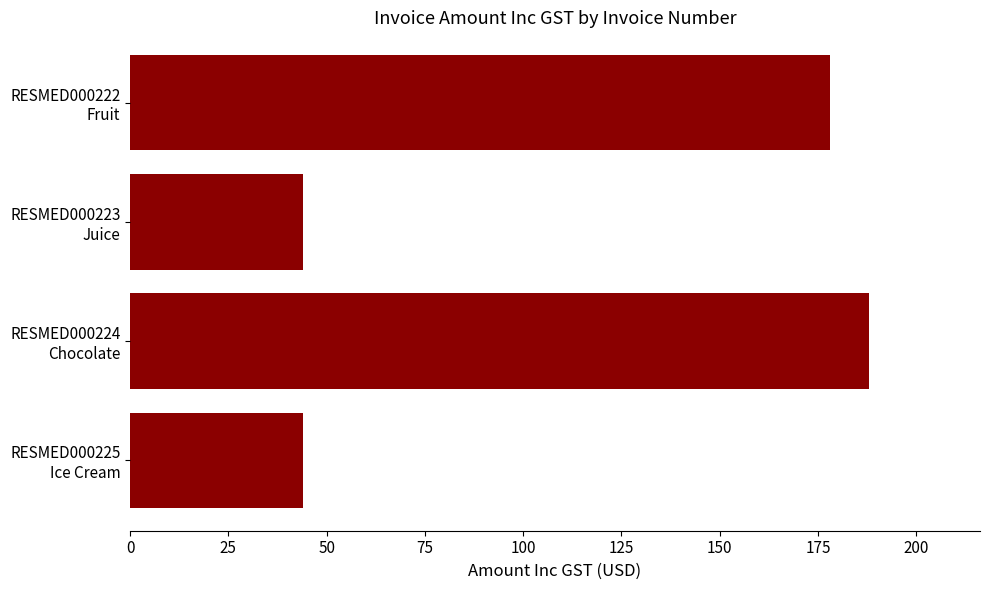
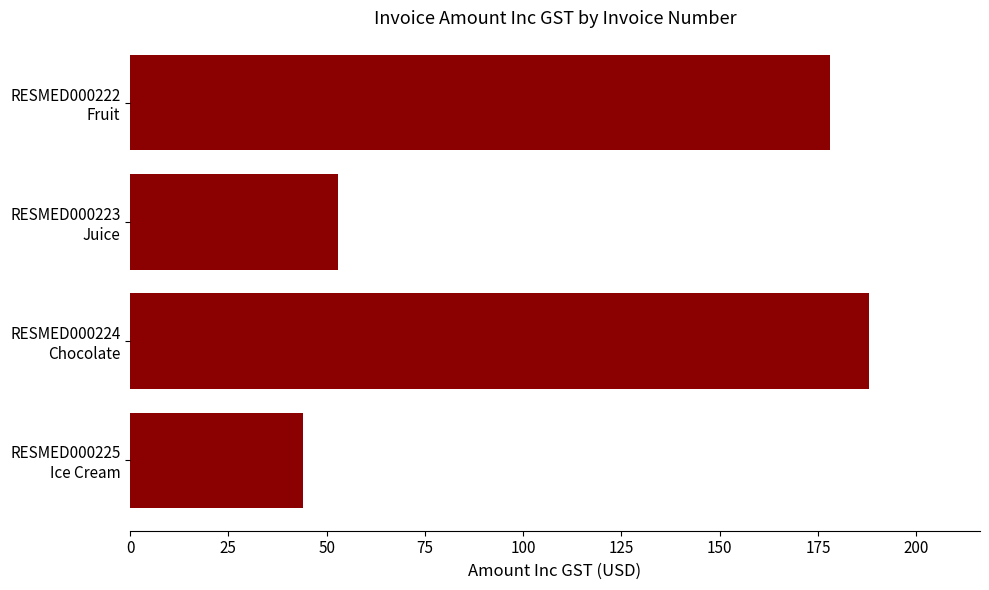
RESMED000223 Juice: 44 -> 53
